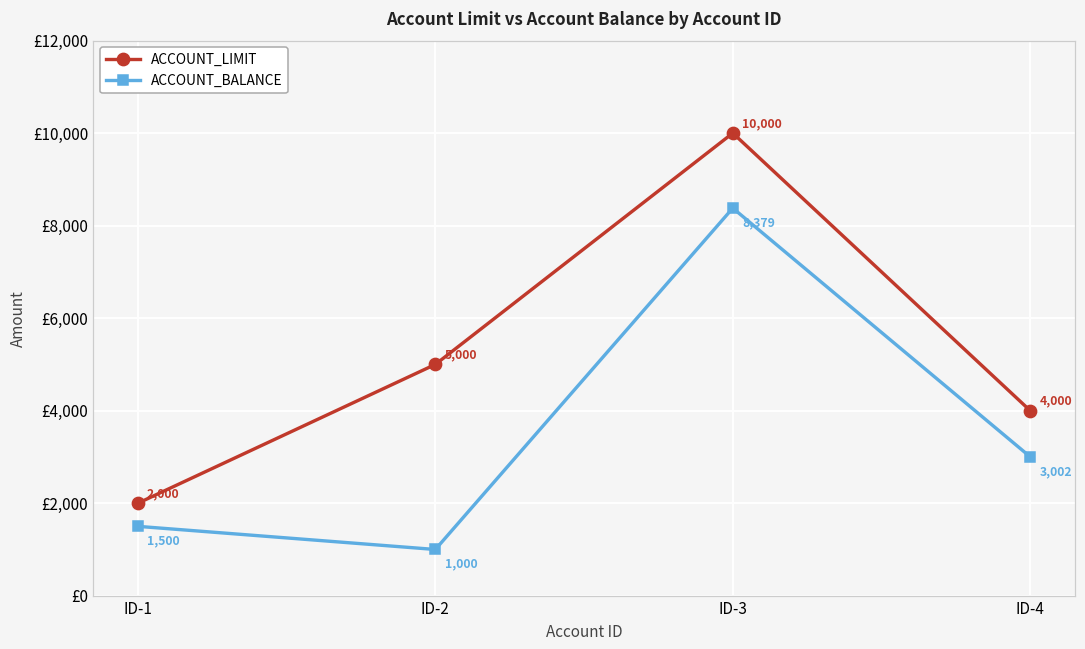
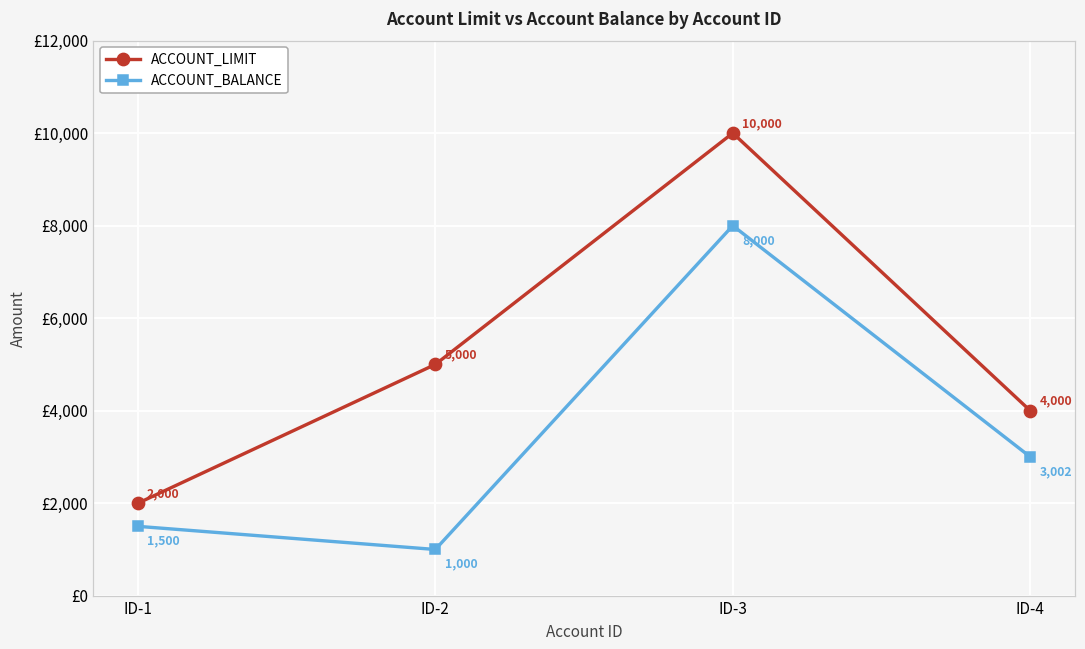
ACCOUNT_BALANCE, ID-3: 8,379 -> 8,000
